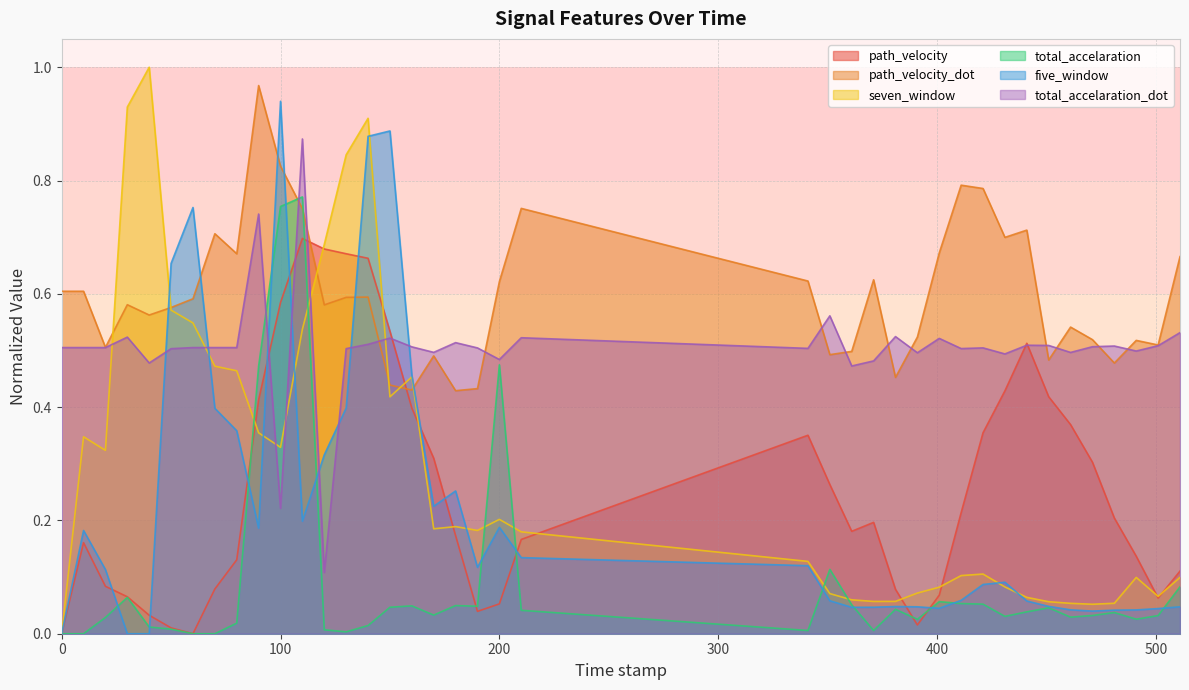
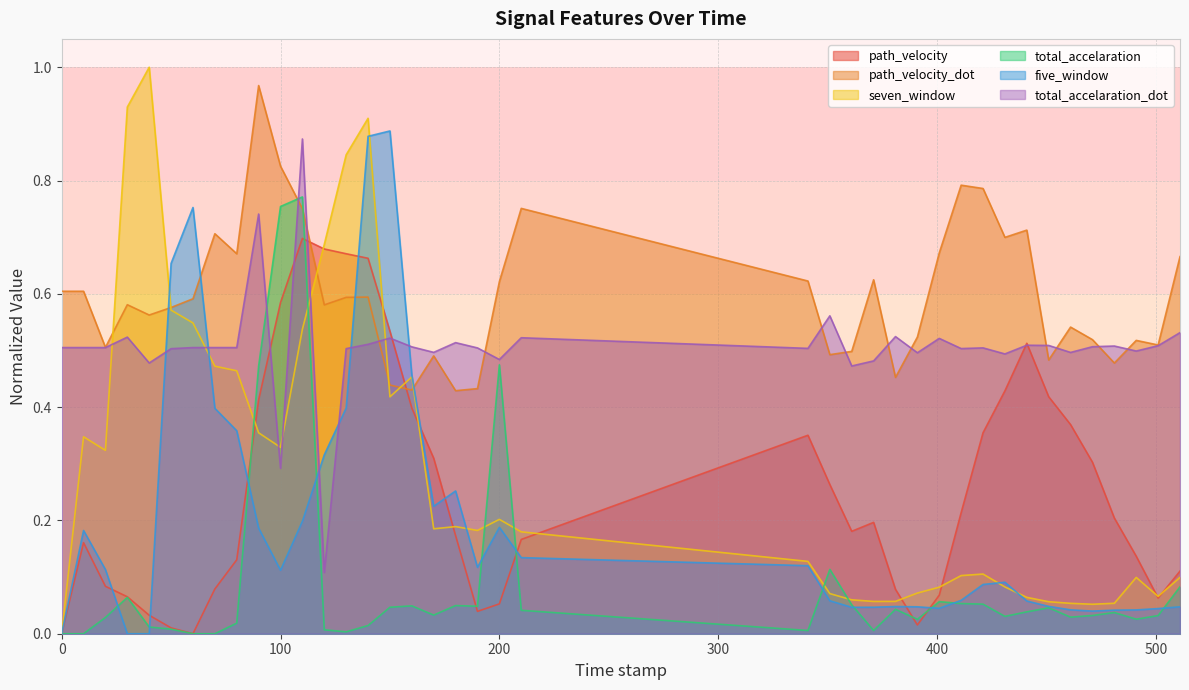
five_window, 100: 0.94 -> 0.11
total_accelaration_dot, 100: 0.22 -> 0.29
